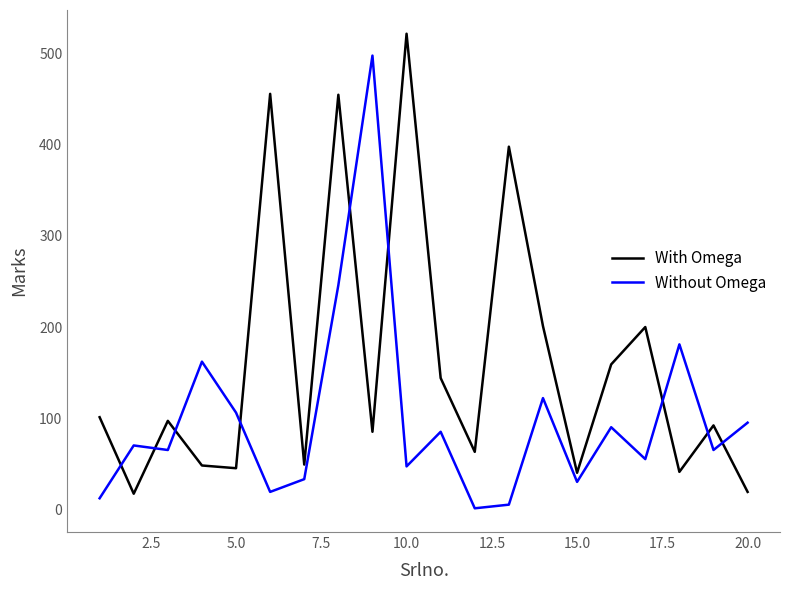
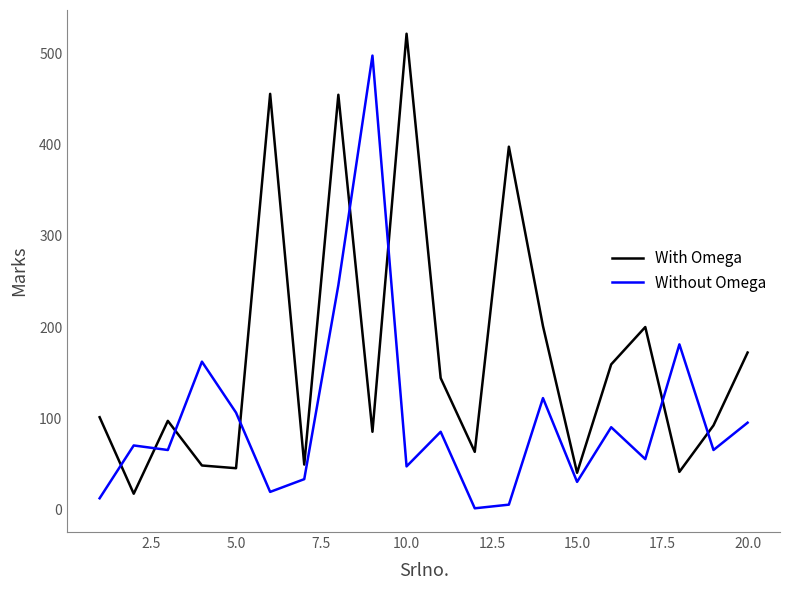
With Omega, 20.0: 20 -> 170
